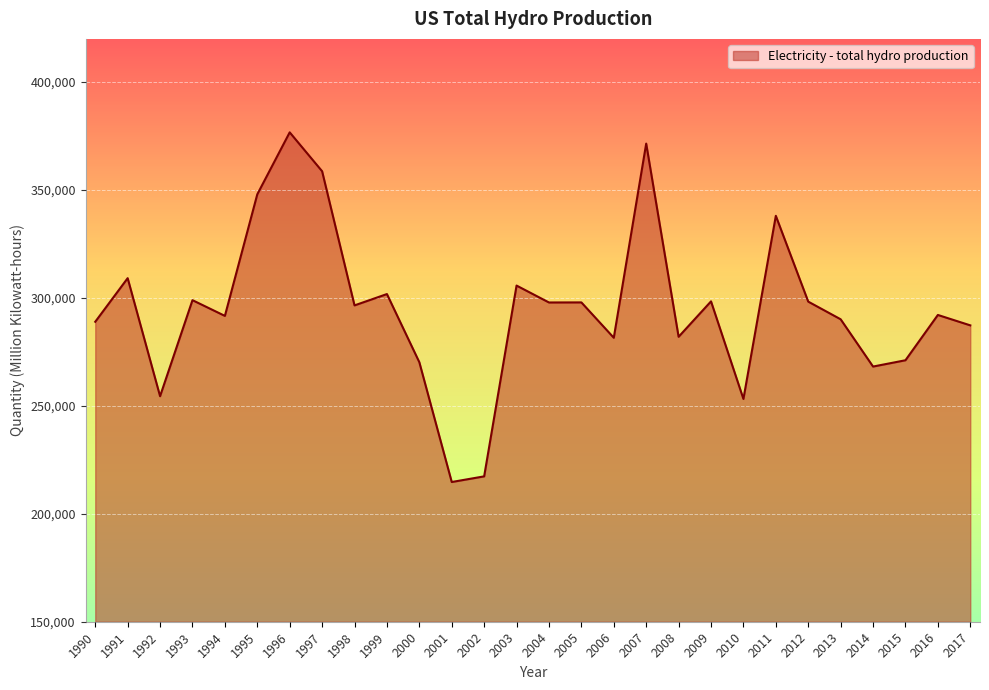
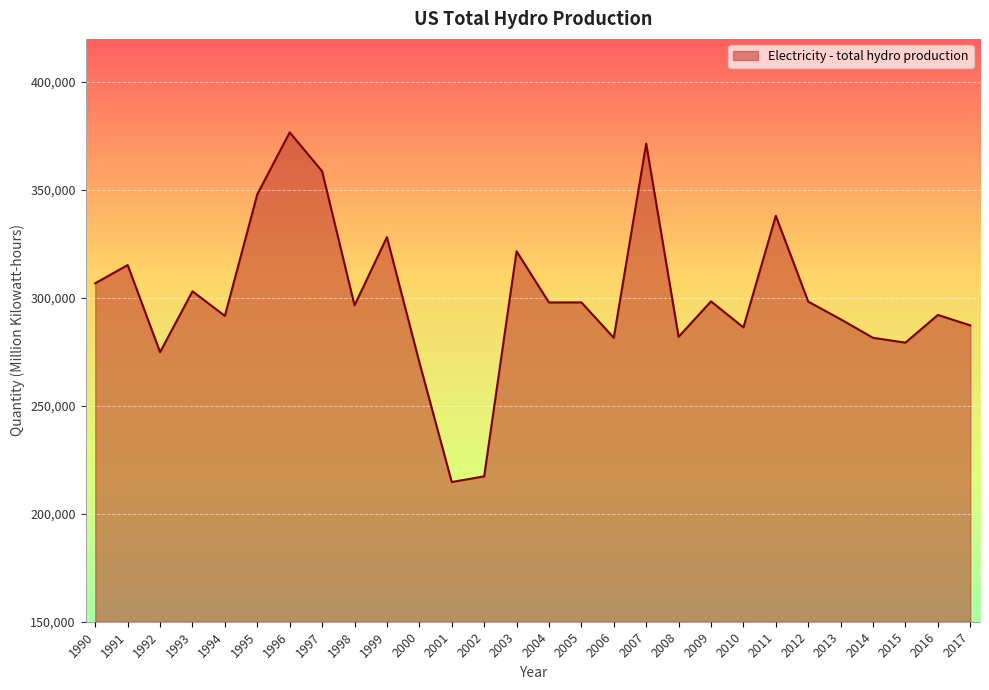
1990: 289,000 -> 307,000
1991: 309,000 -> 315,000
1992: 254,000 -> 275,000
1993: 299,000 -> 303,000
1999: 302,000 -> 328,000
2003: 306,000 -> 322,000
2010: 253,000 -> 286,000
2014: 268,000 -> 282,000
2015: 271,000 -> 279,000
